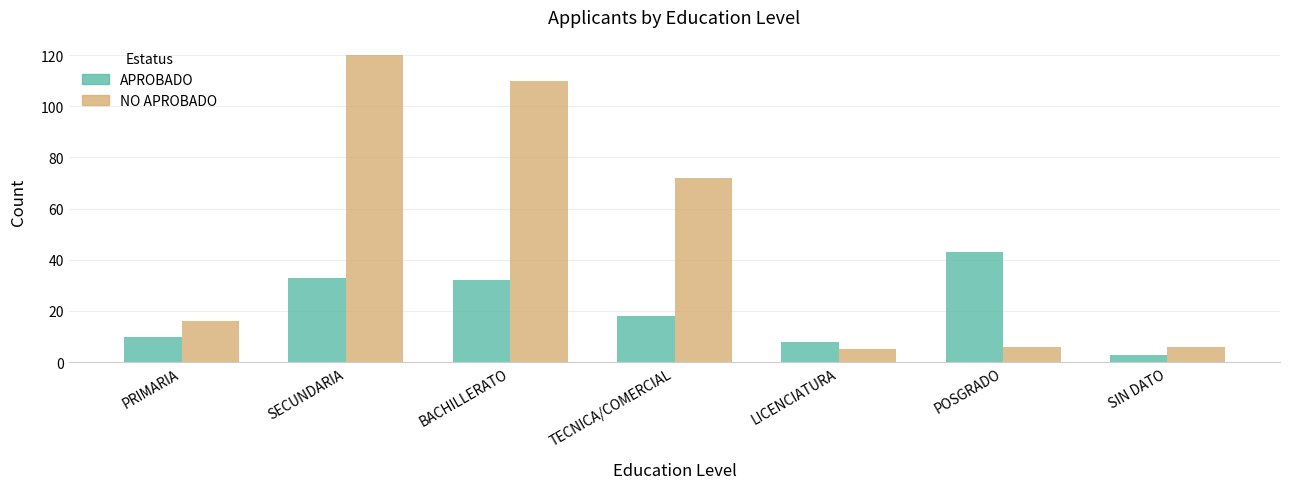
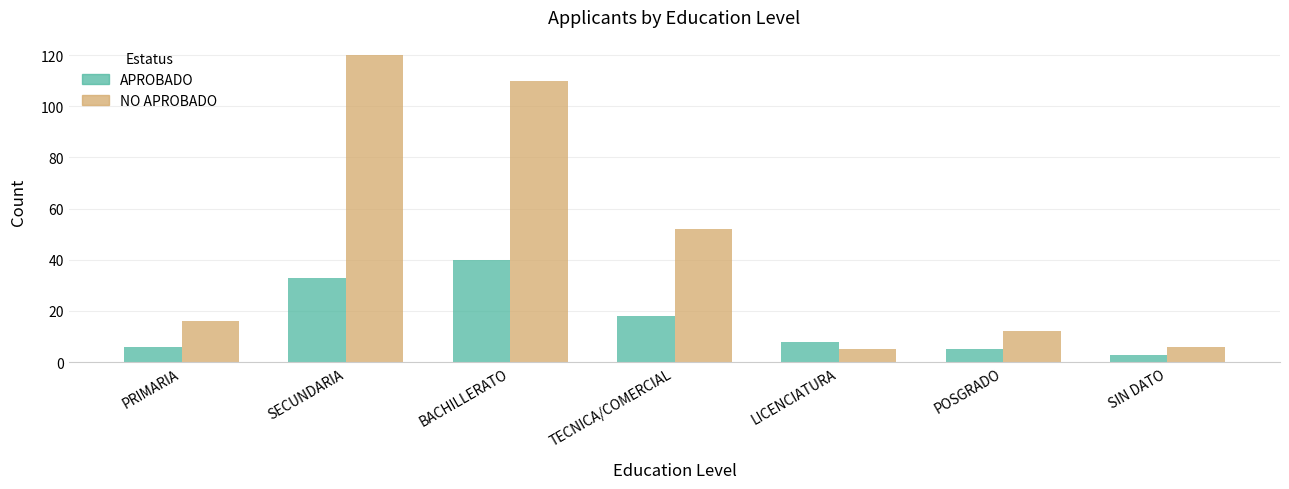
APROBADO, PRIMARIA: 10 -> 6
APROBADO, BACHILLERATO: 32 -> 40
NO APROBADO, TECNICA/COMERCIAL: 72 -> 52
APROBADO, POSGRADO: 43 -> 5
NO APROBADO, POSGRADO: 6 -> 12
